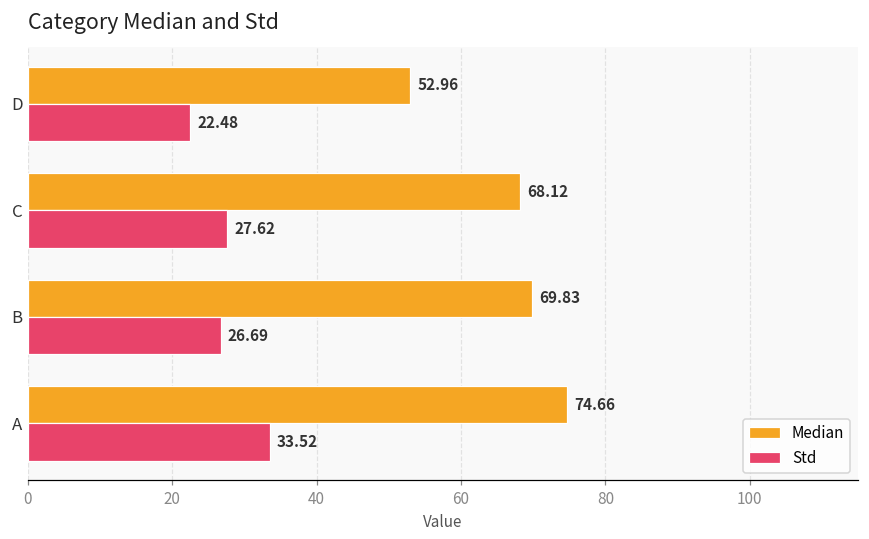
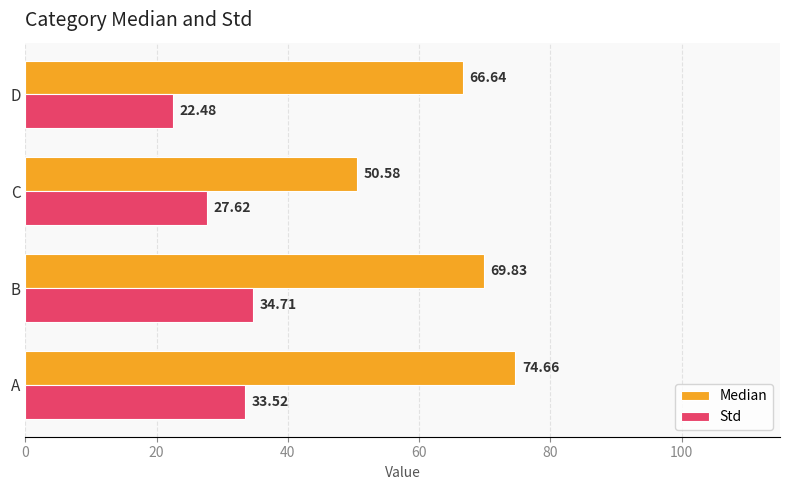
Median, D: 52.96 -> 66.64
Median, C: 68.12 -> 50.58
Std, B: 26.69 -> 34.71
